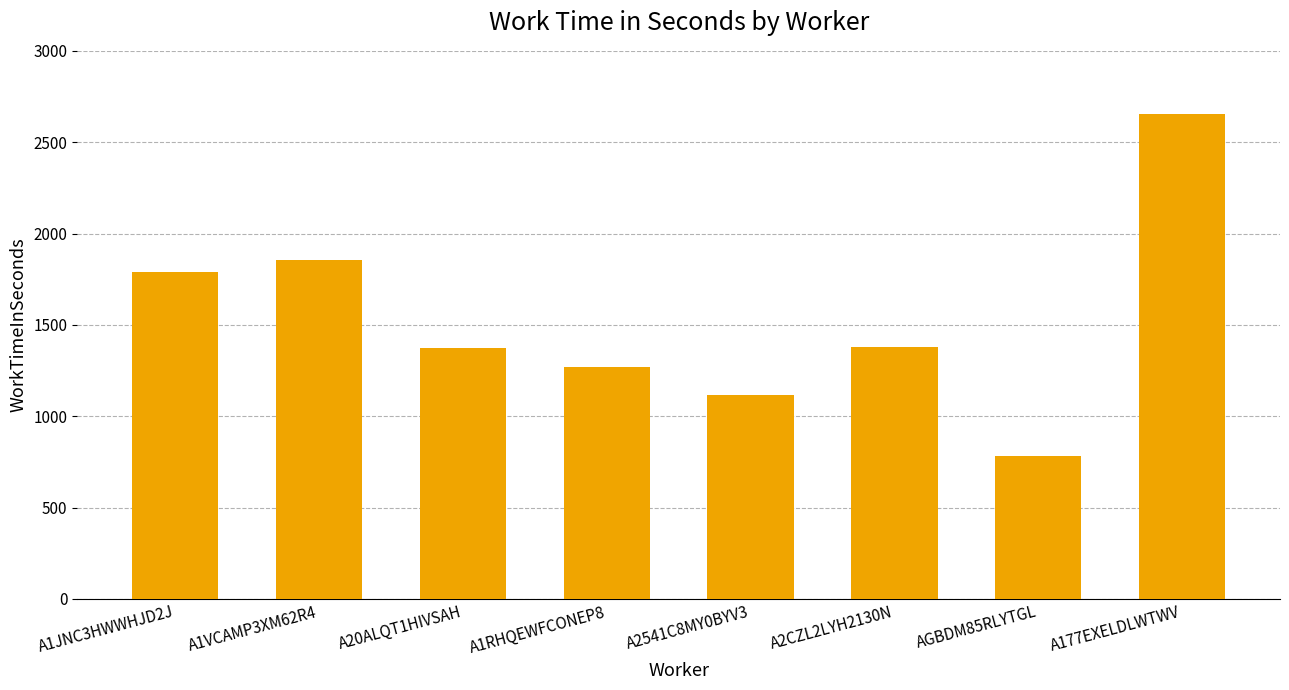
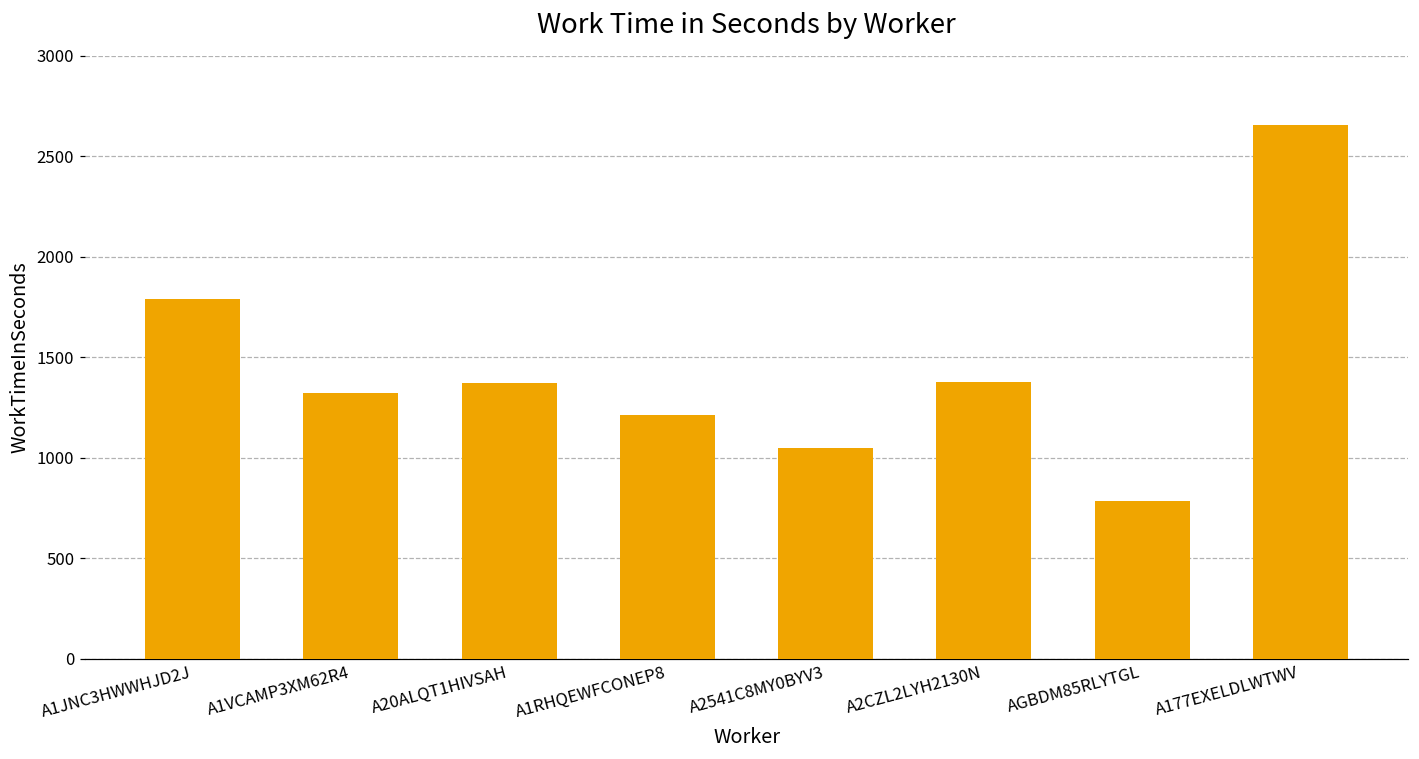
A1VCAMP3XM62R4: 1860 -> 1320
A1RHQEWFCONEP8: 1270 -> 1210
A2541C8MY0BYV3: 1120 -> 1050
